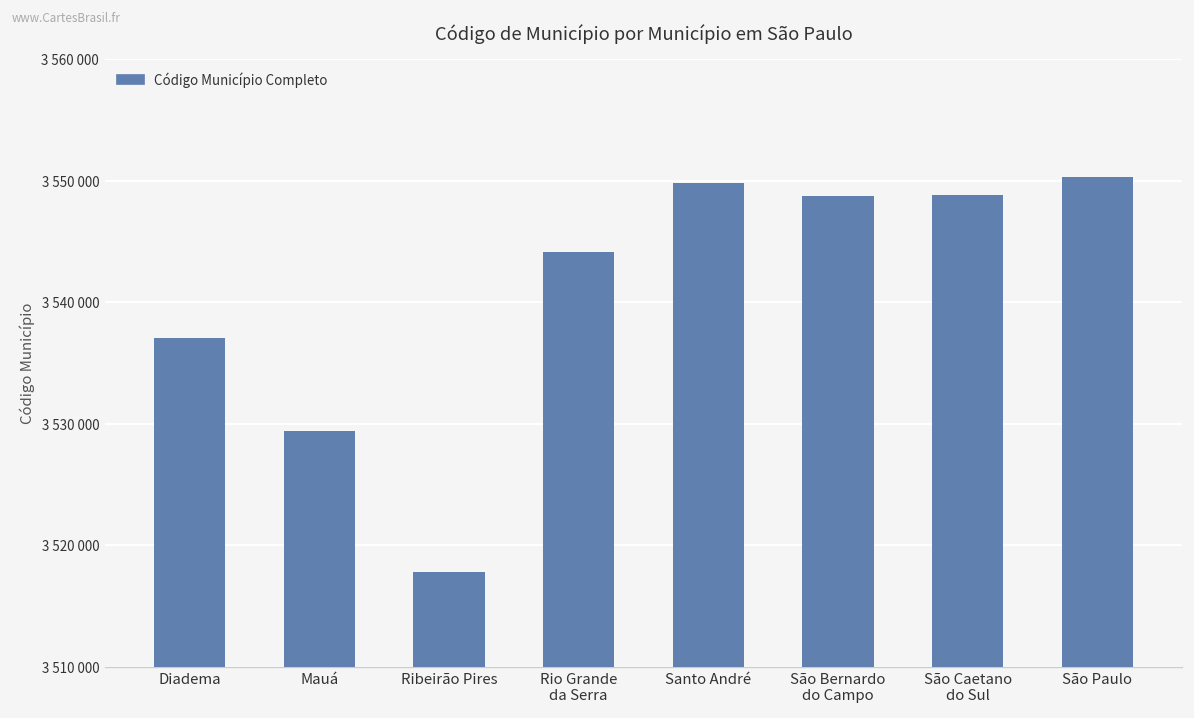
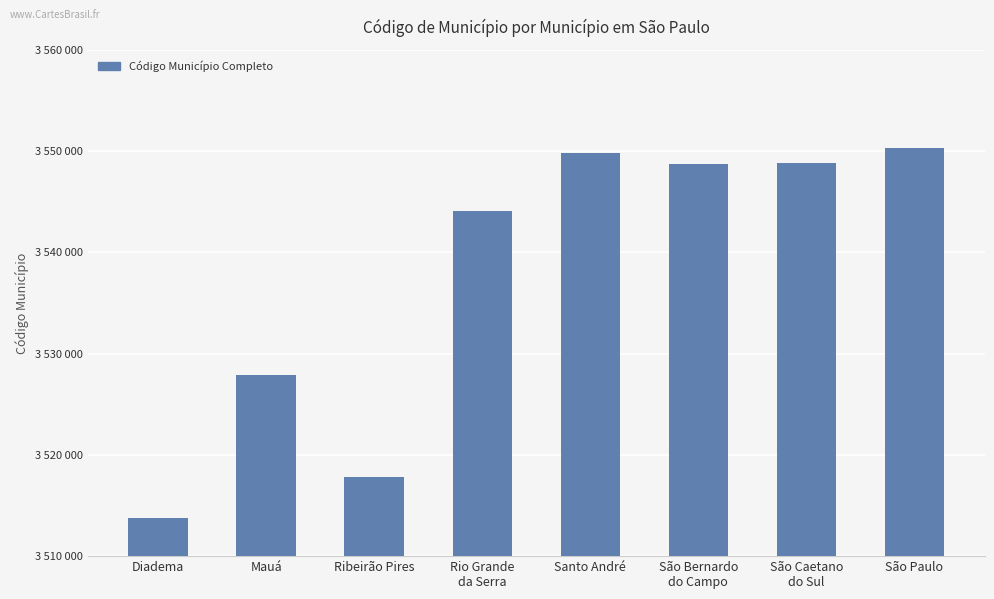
Diadema: 3537100 -> 3513800
Mauá: 3529400 -> 3527900
